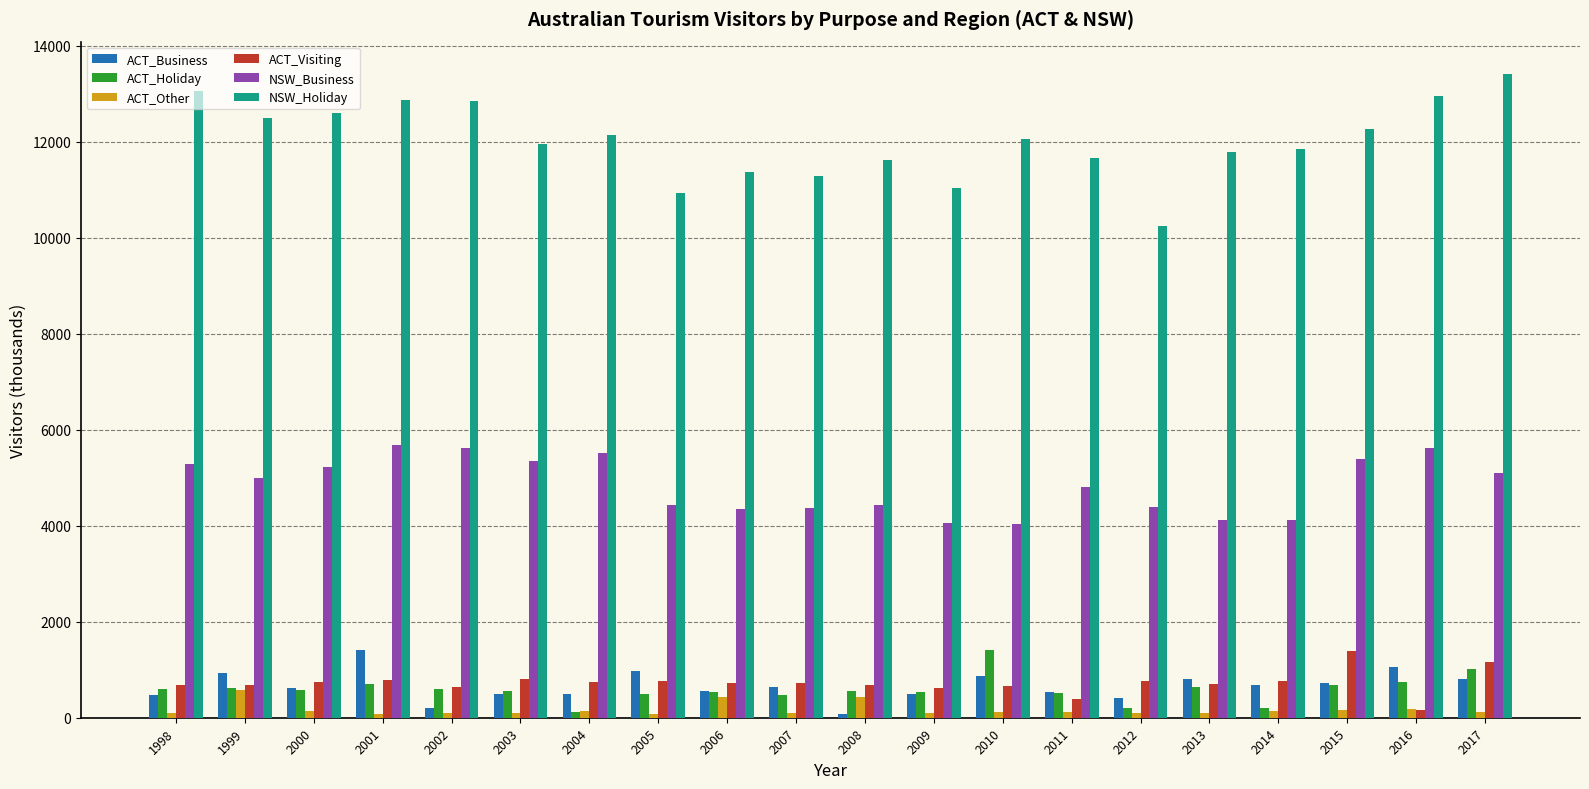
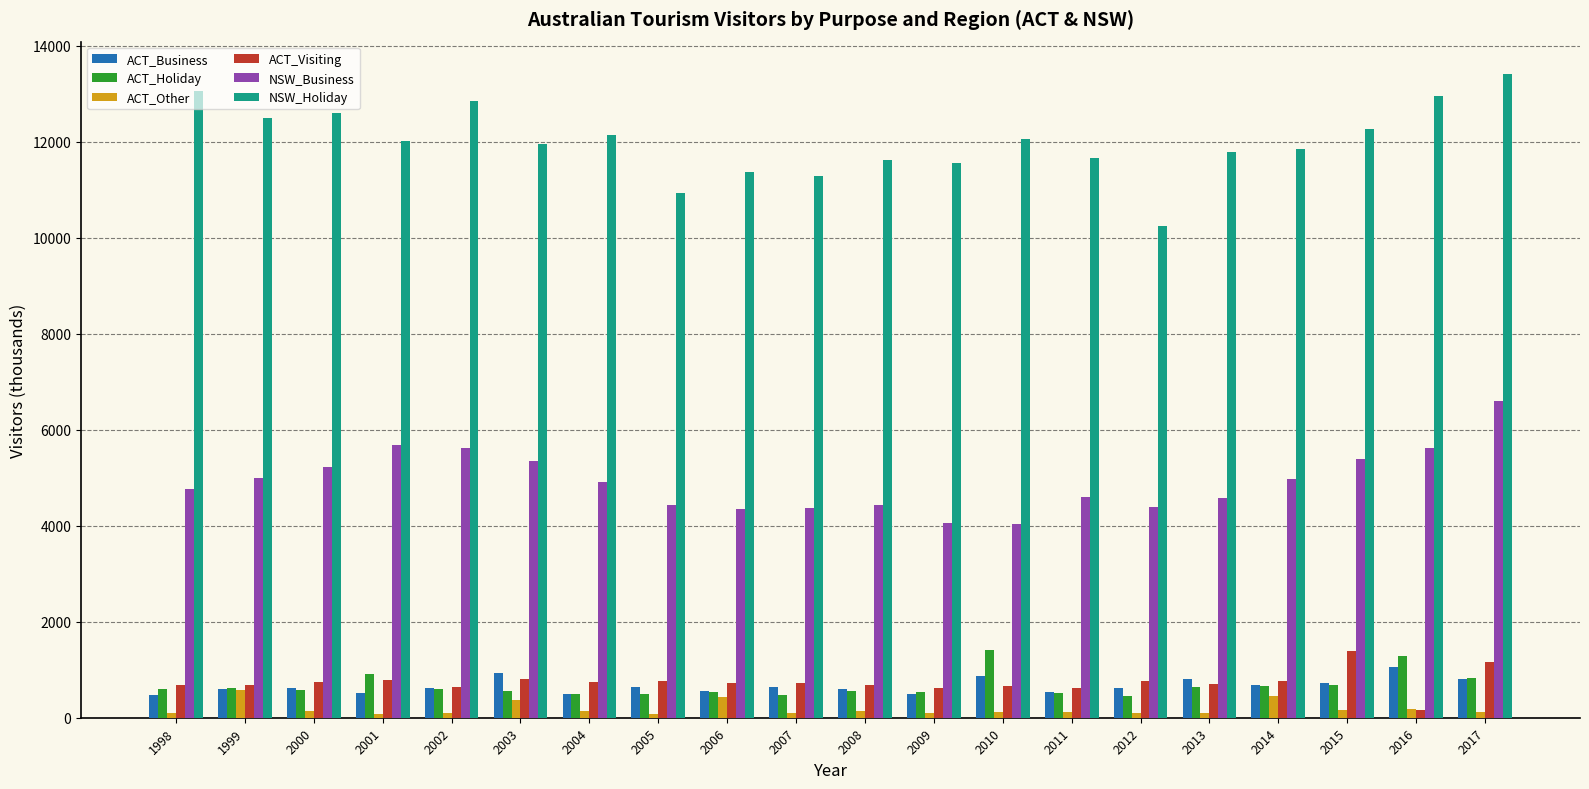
NSW_Business, 1998: 5300 -> 4800
ACT_Business, 1999: 900 -> 600
ACT_Business, 2001: 1400 -> 500
ACT_Holiday, 2001: 700 -> 900
NSW_Holiday, 2001: 12900 -> 12000
ACT_Business, 2002: 200 -> 600
ACT_Business, 2003: 500 -> 900
ACT_Other, 2003: 100 -> 400
ACT_Holiday, 2004: 100 -> 500
NSW_Business, 2004: 5500 -> 4900
ACT_Business, 2005: 1000 -> 600
ACT_Business, 2008: 100 -> 600
ACT_Other, 2008: 400 -> 100
NSW_Holiday, 2009: 11000 -> 11600
ACT_Visiting, 2011: 400 -> 600
NSW_Business, 2011: 4800 -> 4600
ACT_Business, 2012: 400 -> 600
ACT_Holiday, 2012: 200 -> 500
NSW_Business, 2013: 4100 -> 4600
ACT_Holiday, 2014: 200 -> 700
ACT_Other, 2014: 100 -> 500
NSW_Business, 2014: 4100 -> 5000
ACT_Holiday, 2016: 700 -> 1300
ACT_Holiday, 2017: 1000 -> 800
NSW_Business, 2017: 5100 -> 6600
